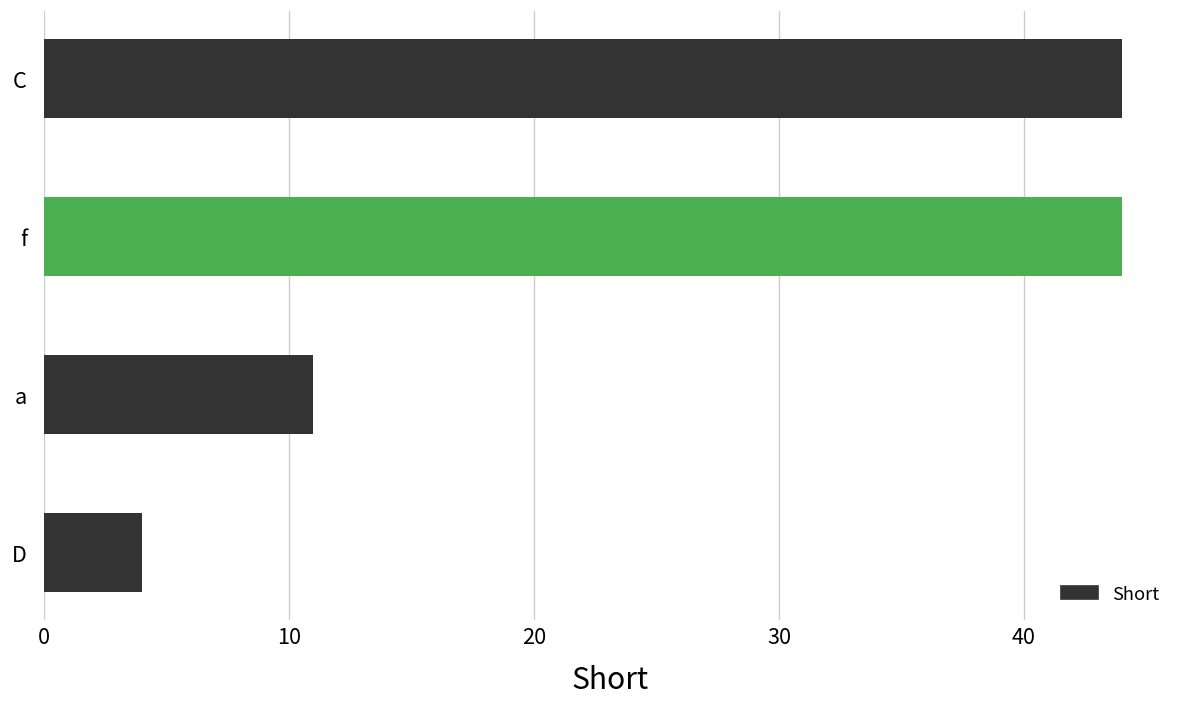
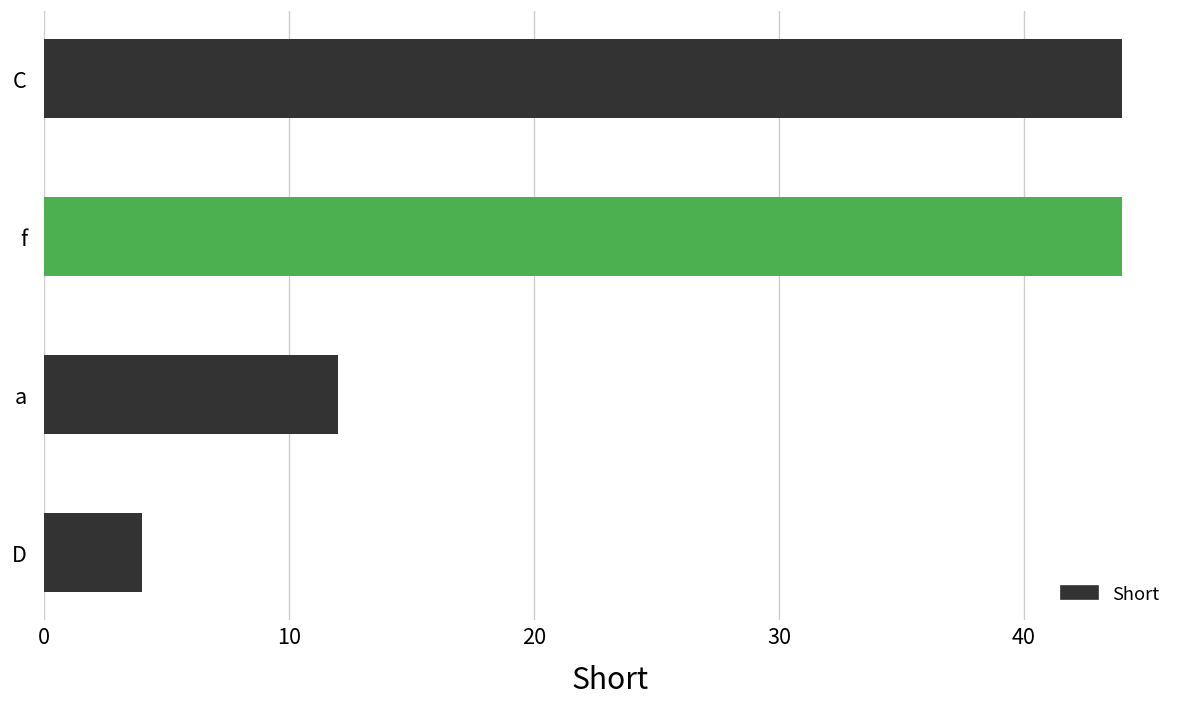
a: 11 -> 12
